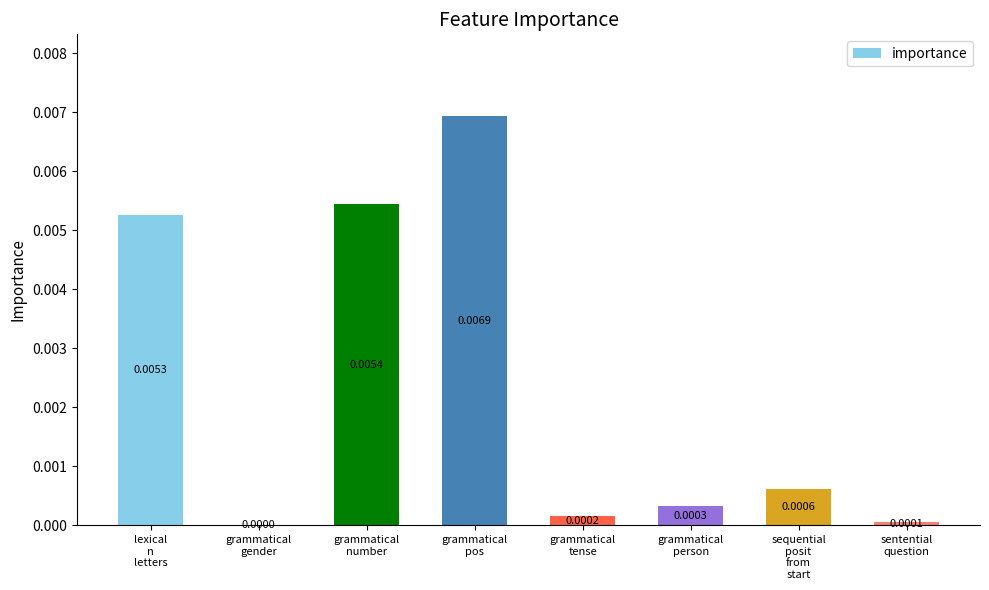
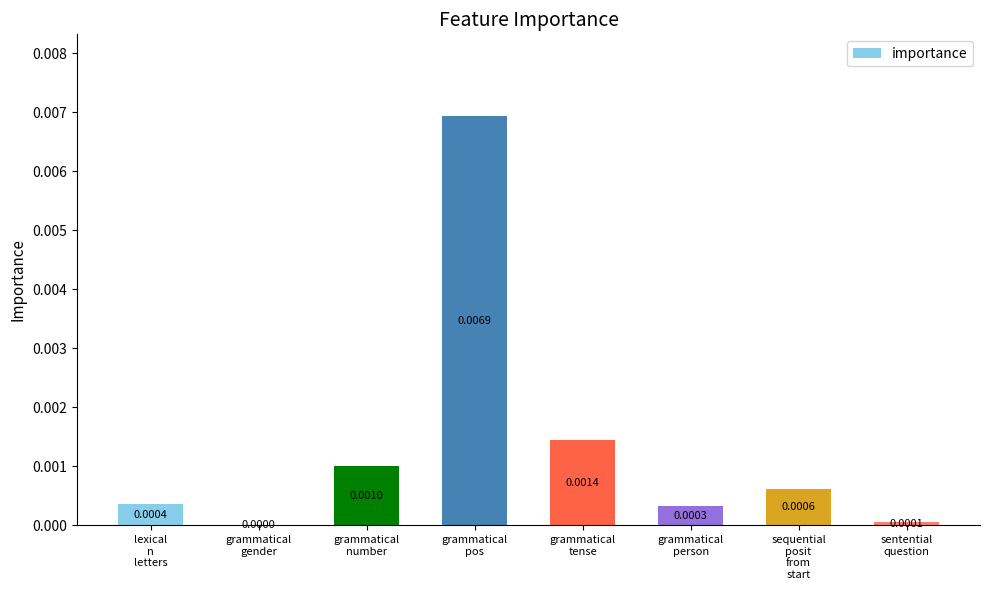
lexical n letters: 0.0053 -> 0.0004
grammatical number: 0.0054 -> 0.0010
grammatical tense: 0.0002 -> 0.0014
